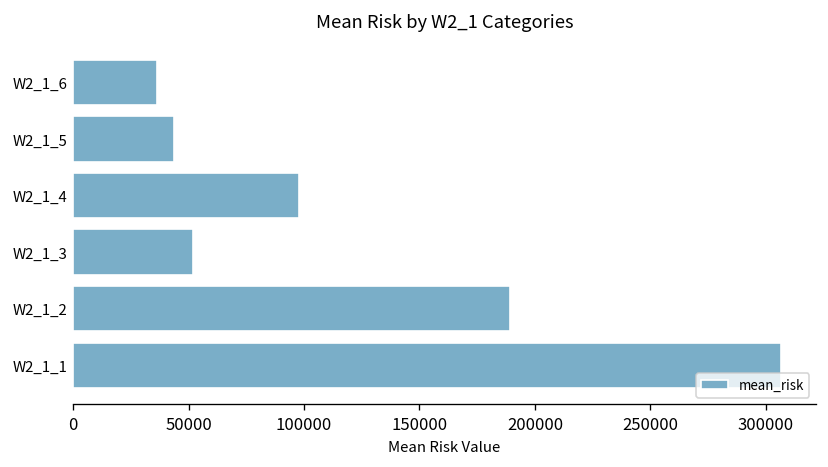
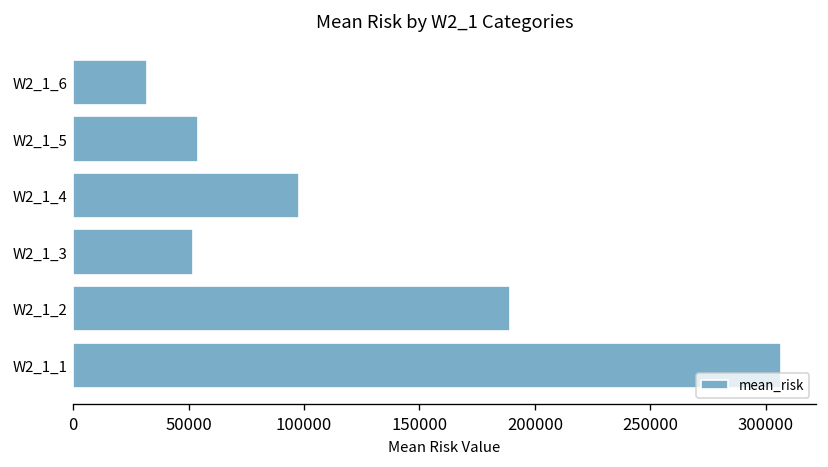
W2_1_6: 36000 -> 32000
W2_1_5: 44000 -> 54000
